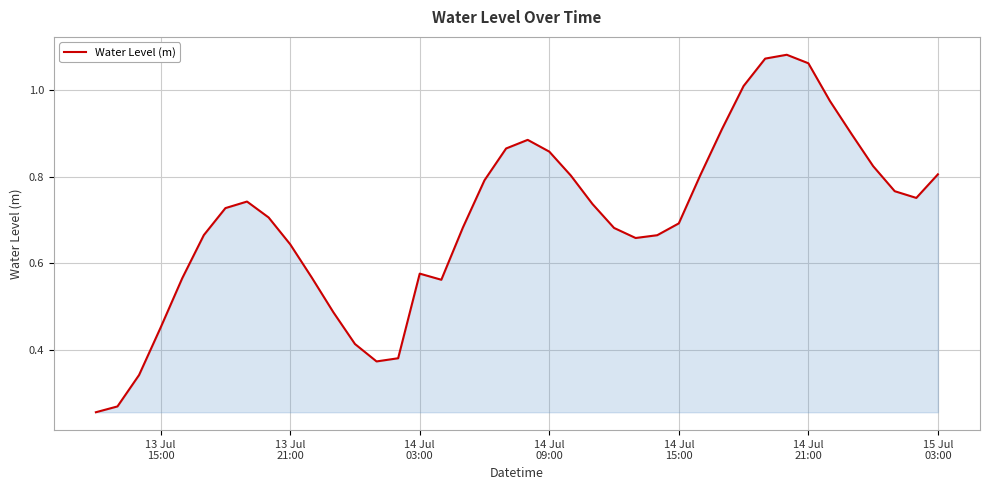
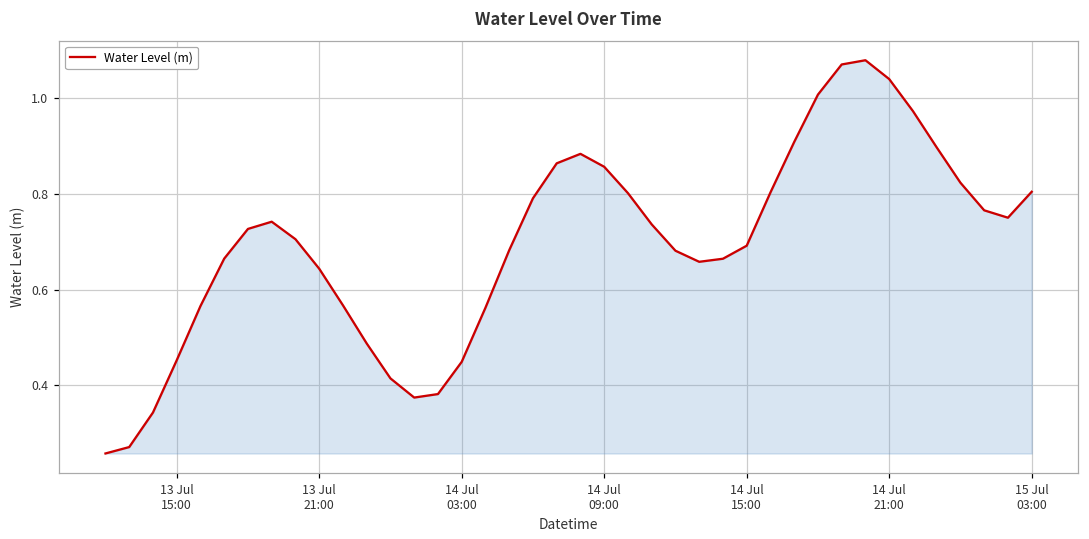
14 Jul 03:00: 0.58 -> 0.45
14 Jul 21:00: 1.06 -> 1.04
